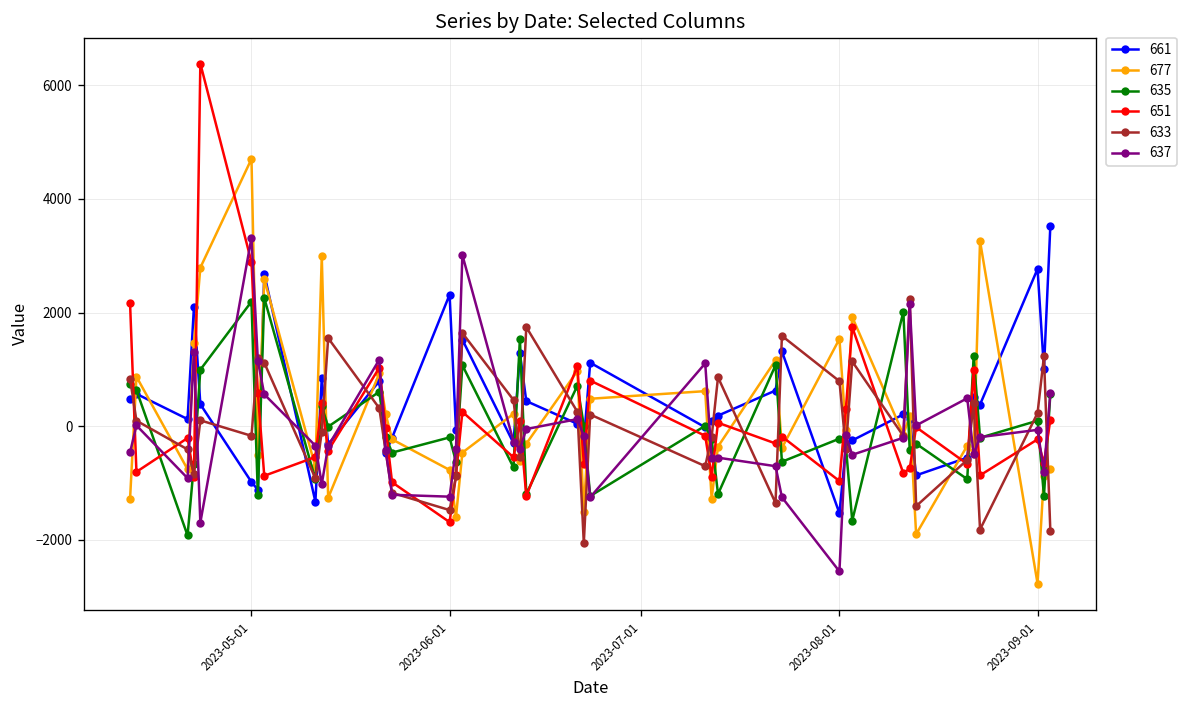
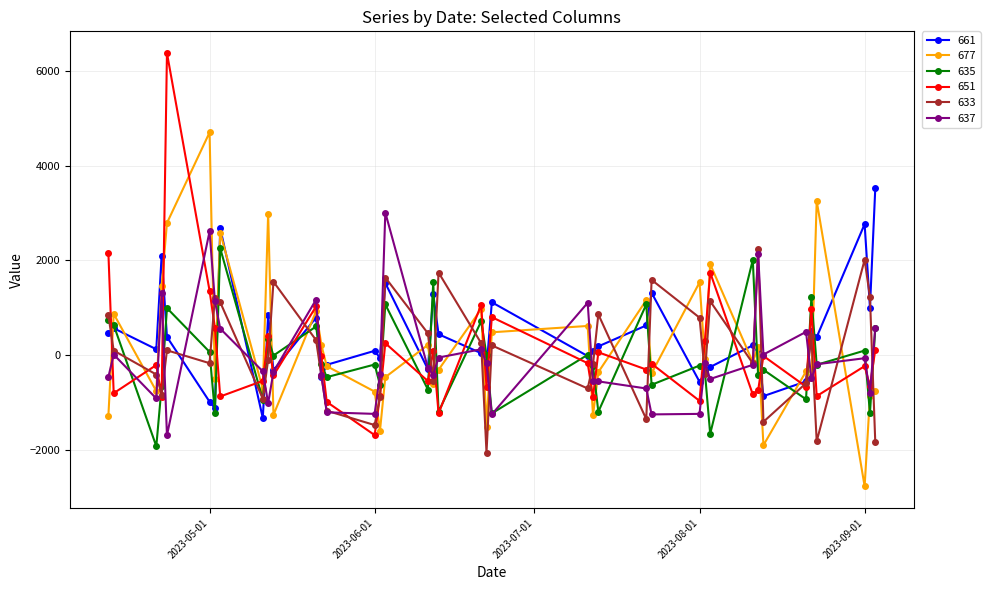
635, 2023-05-01: 2200 -> 100
651, 2023-05-01: 2900 -> 1400
637, 2023-05-01: 3300 -> 2600
661, 2023-06-01: 2300 -> 100
661, 2023-08-01: -1500 -> -600
637, 2023-08-01: -2600 -> -1200
633, 2023-09-01: 200 -> 2000
